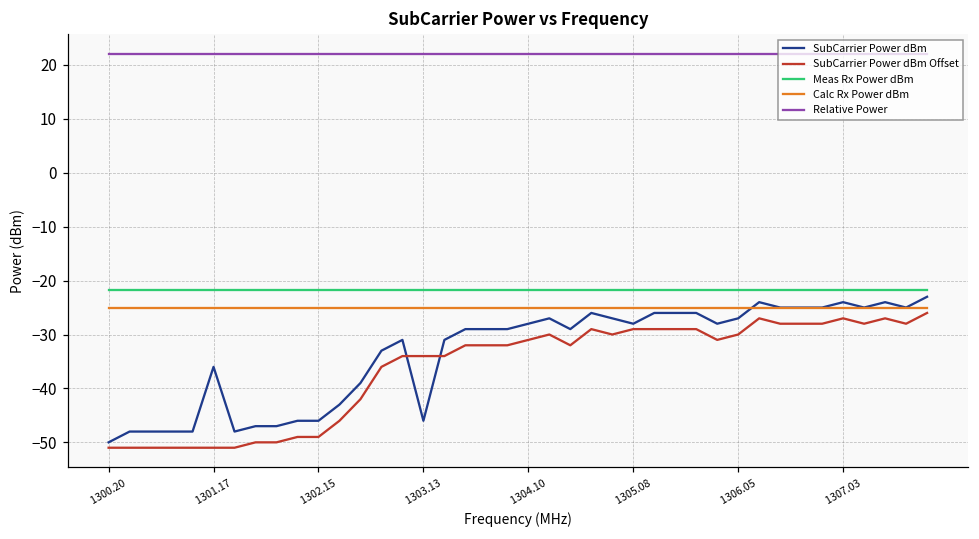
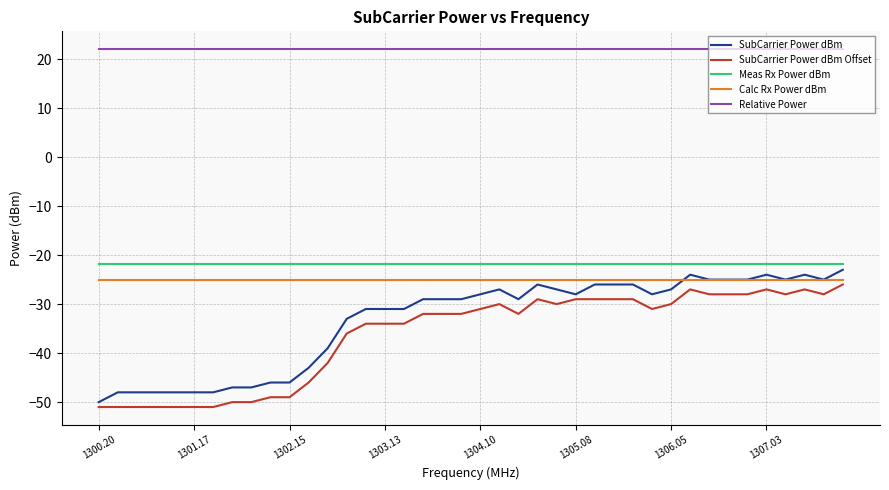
SubCarrier Power dBm, 1301.17: -36 -> -48
SubCarrier Power dBm, 1303.13: -46 -> -31
